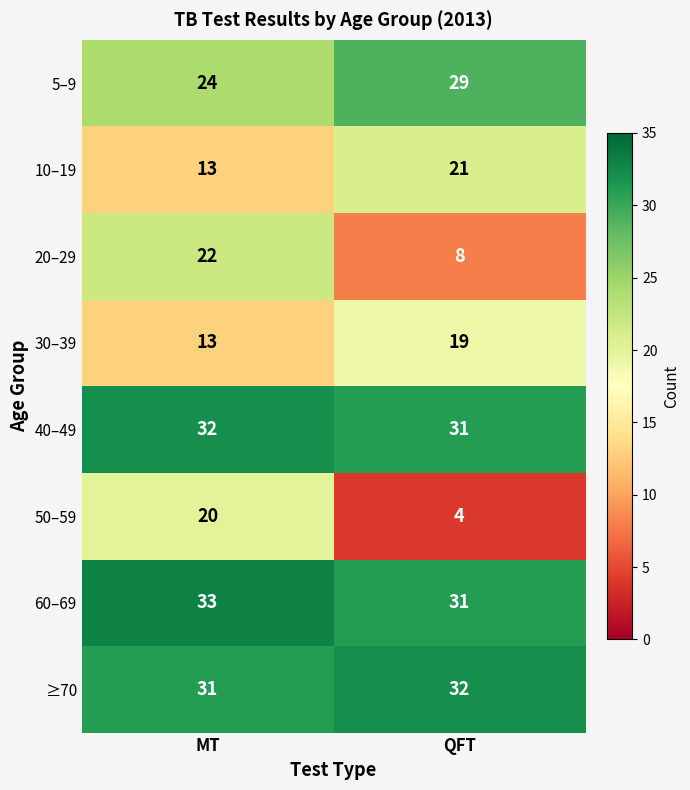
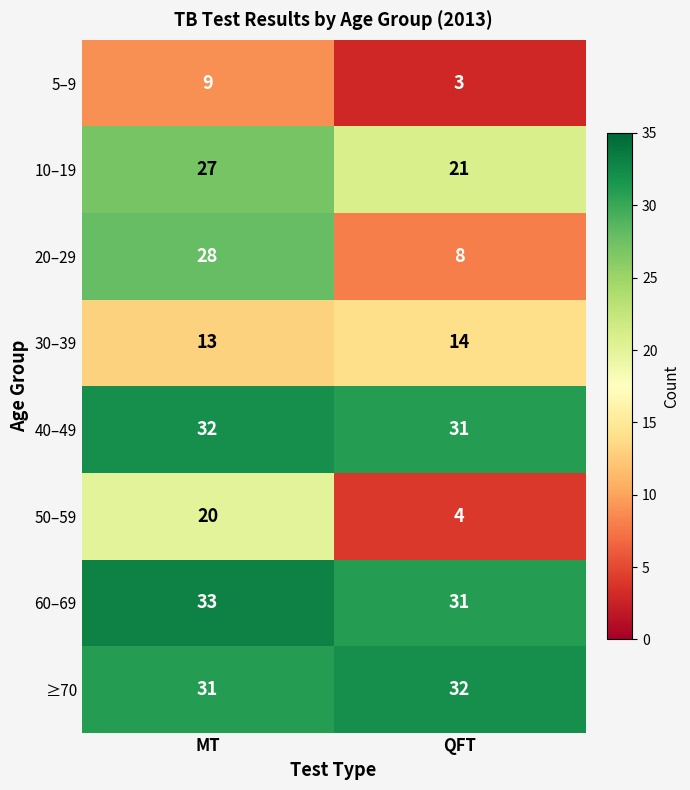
5–9, MT: 24 -> 9
5–9, QFT: 29 -> 3
10–19, MT: 13 -> 27
20–29, MT: 22 -> 28
30–39, QFT: 19 -> 14
